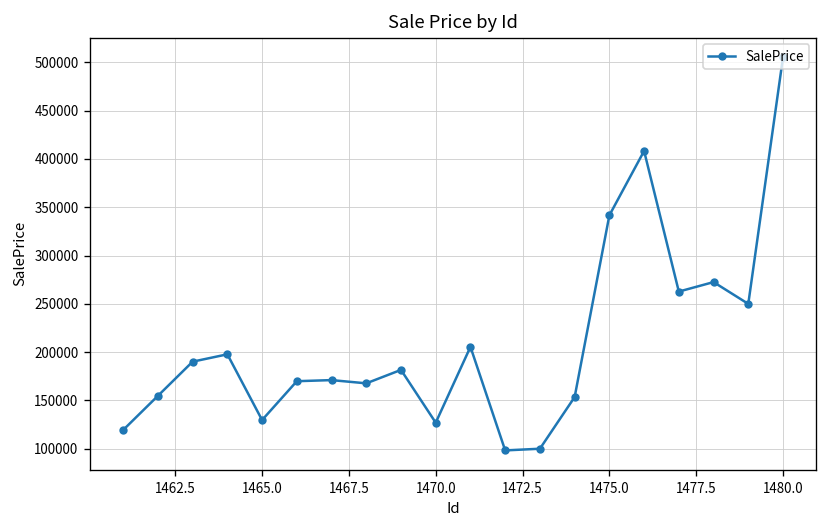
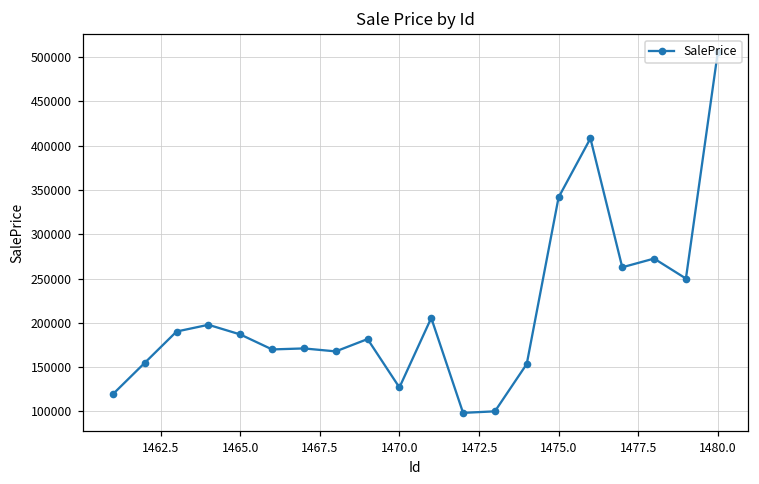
1465.0: 130000 -> 190000
